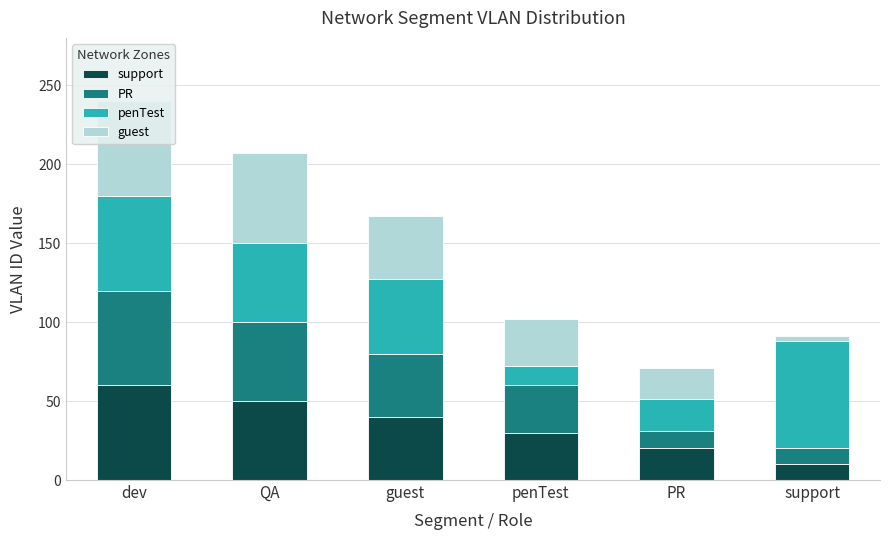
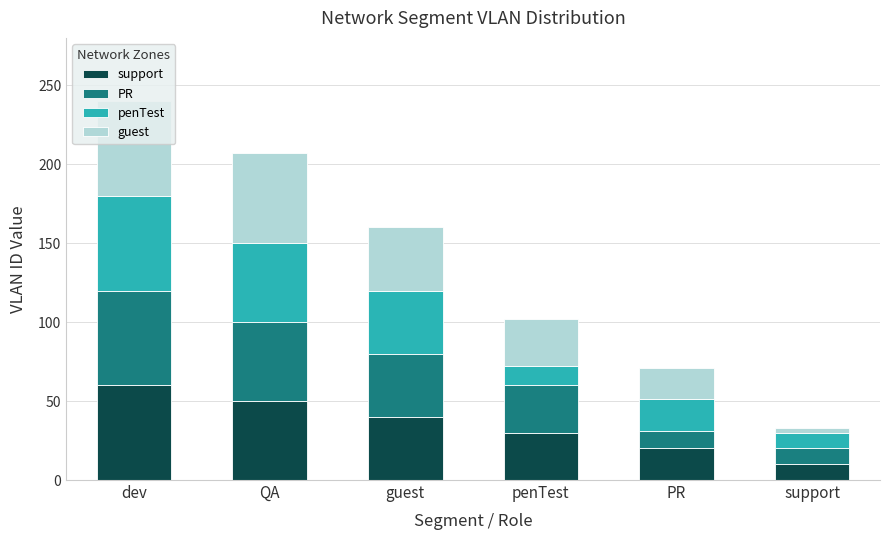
penTest, guest: 47 -> 40
penTest, support: 68 -> 10
